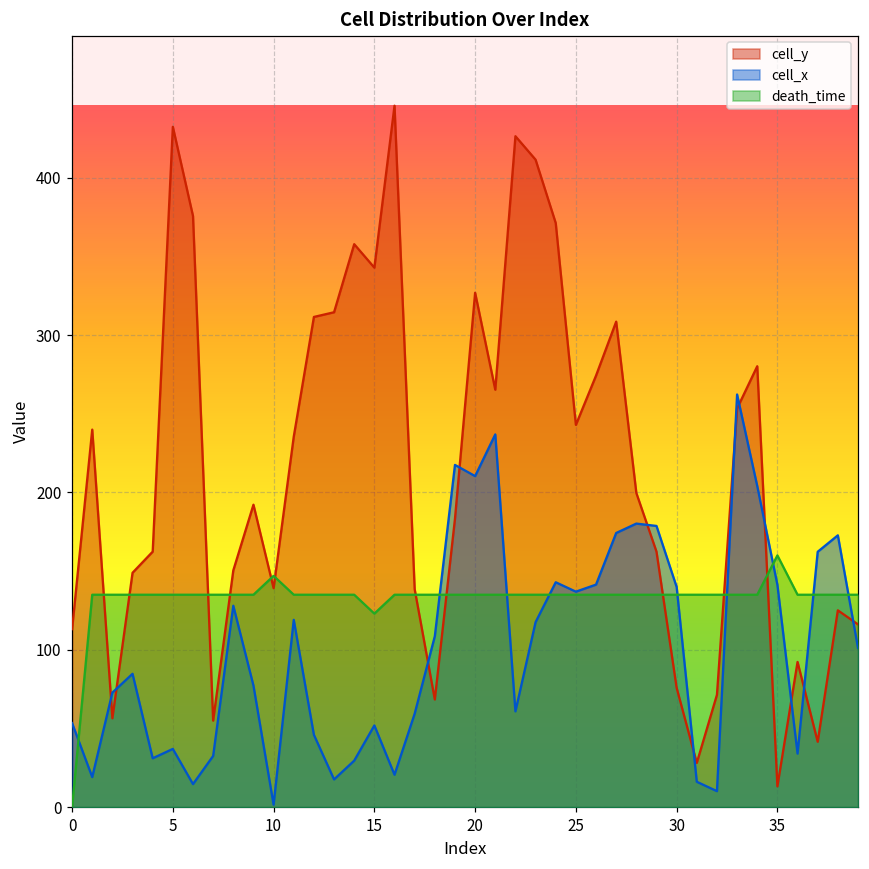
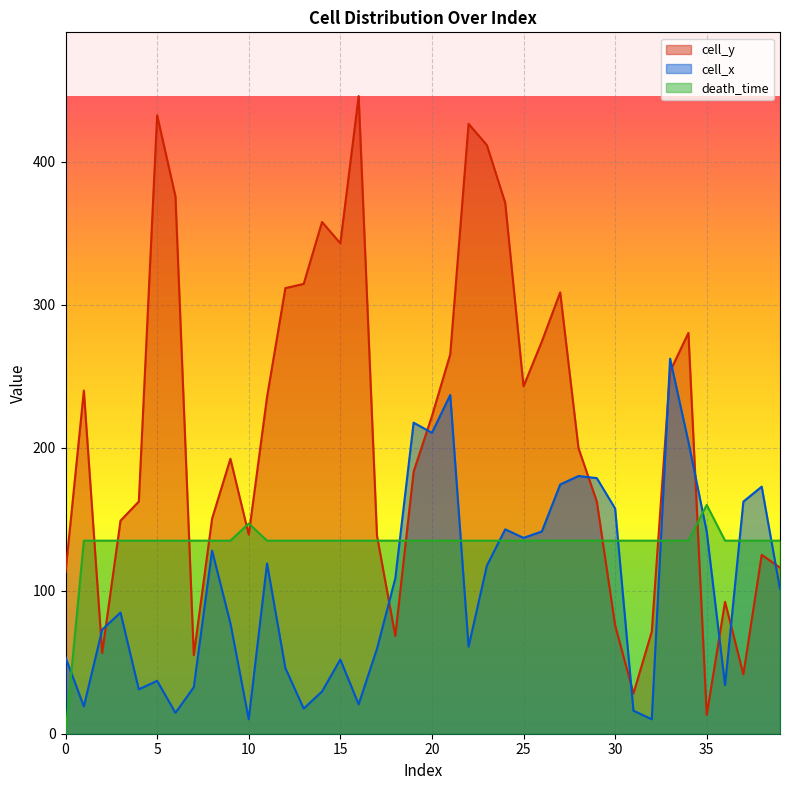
cell_x, 10: 2 -> 10
death_time, 15: 123 -> 135
cell_y, 20: 327 -> 222
cell_x, 30: 140 -> 158
